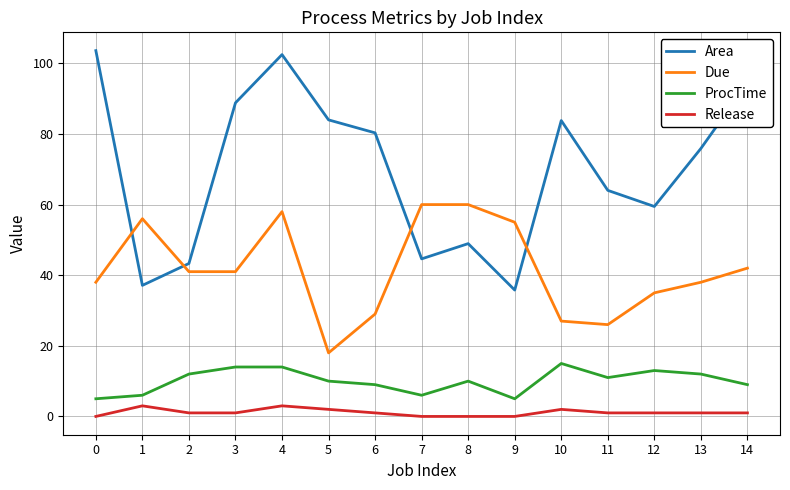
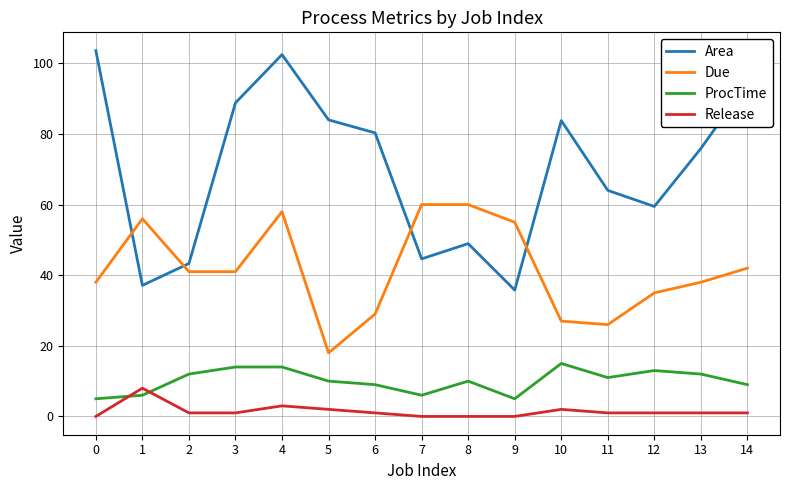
Release, 1: 3 -> 8
